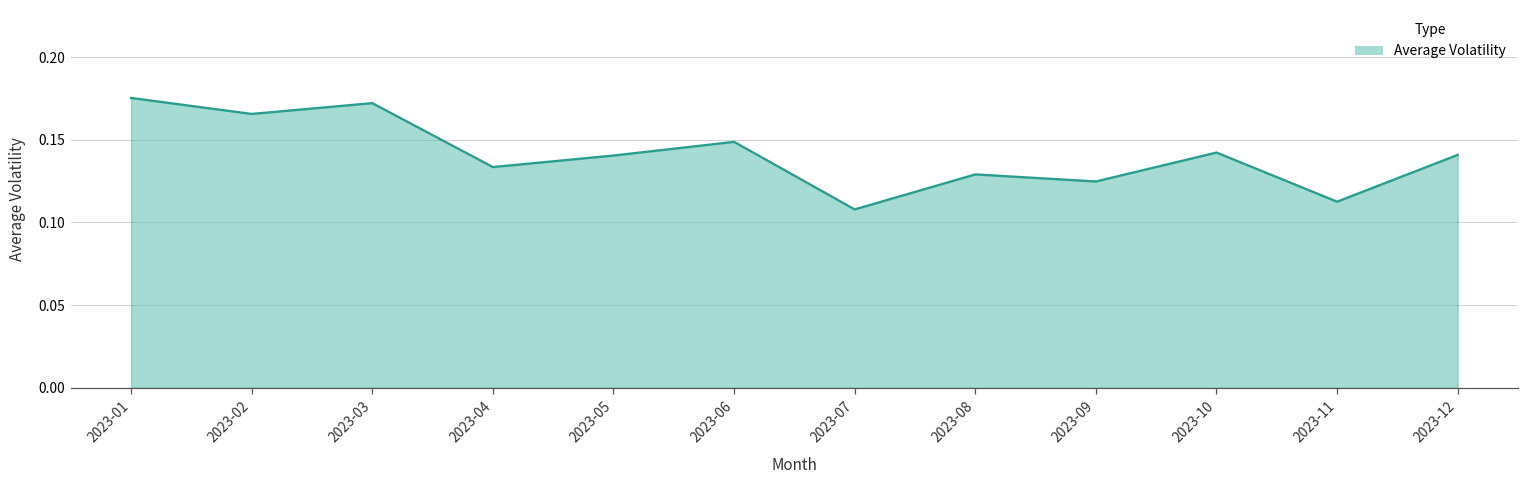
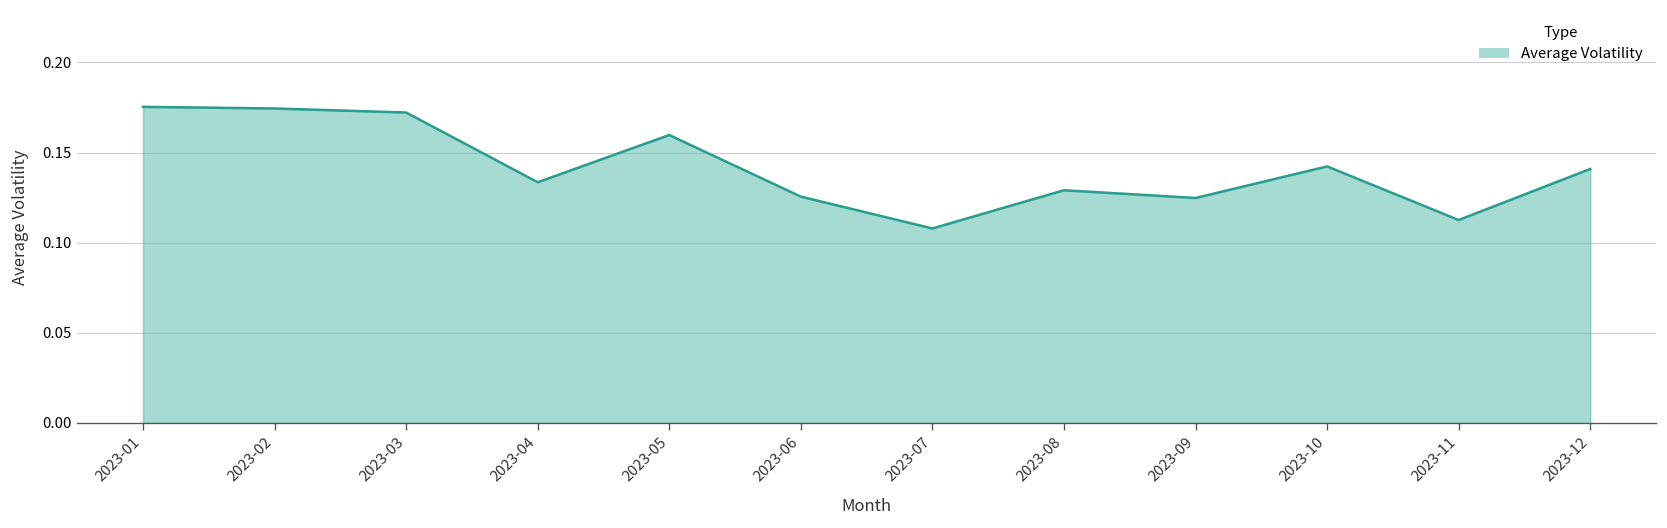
2023-02: 0.166 -> 0.174
2023-05: 0.141 -> 0.160
2023-06: 0.149 -> 0.126
